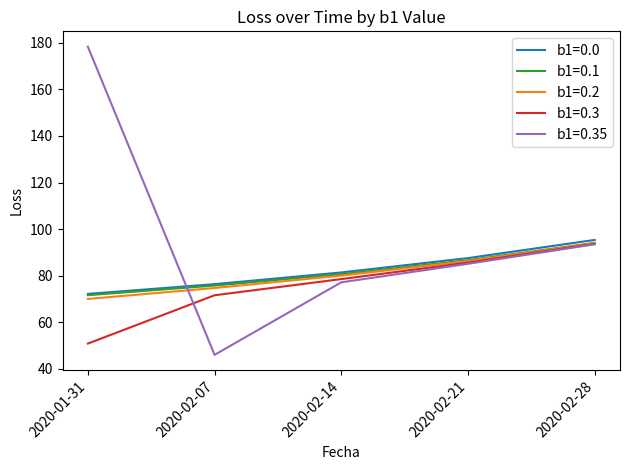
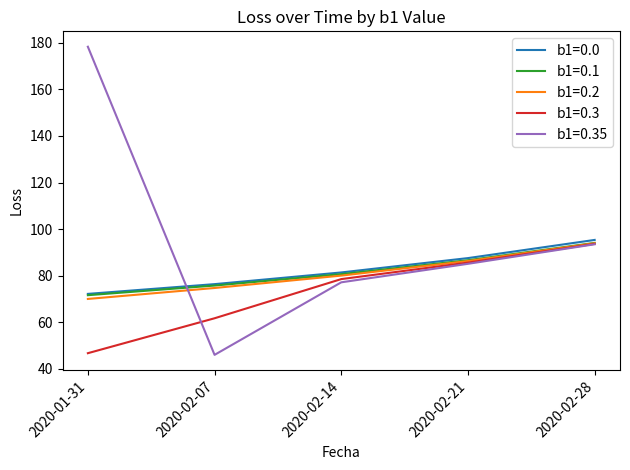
b1=0.3, 2020-01-31: 51 -> 47
b1=0.3, 2020-02-07: 72 -> 62
